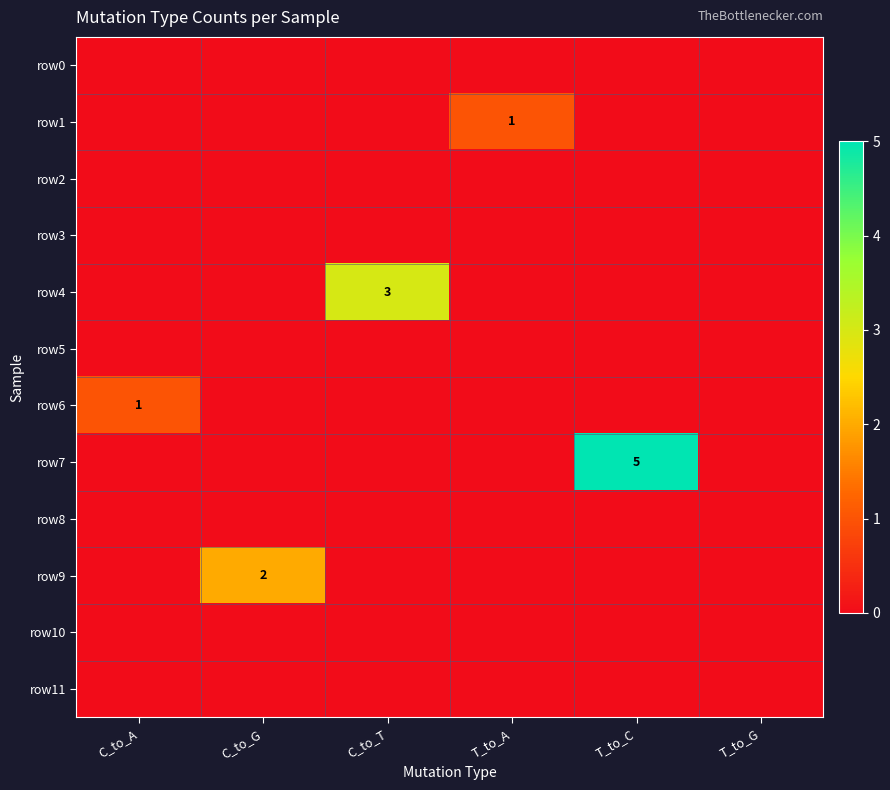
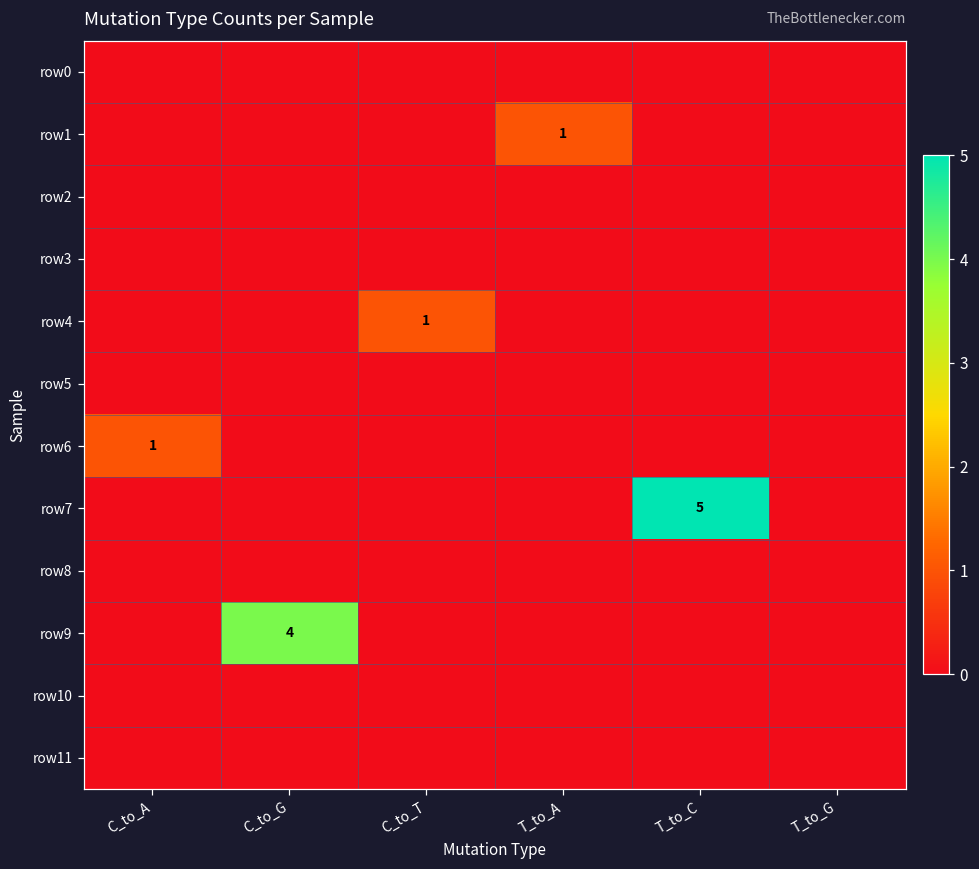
row4, C_to_T: 3 -> 1
row9, C_to_G: 2 -> 4
